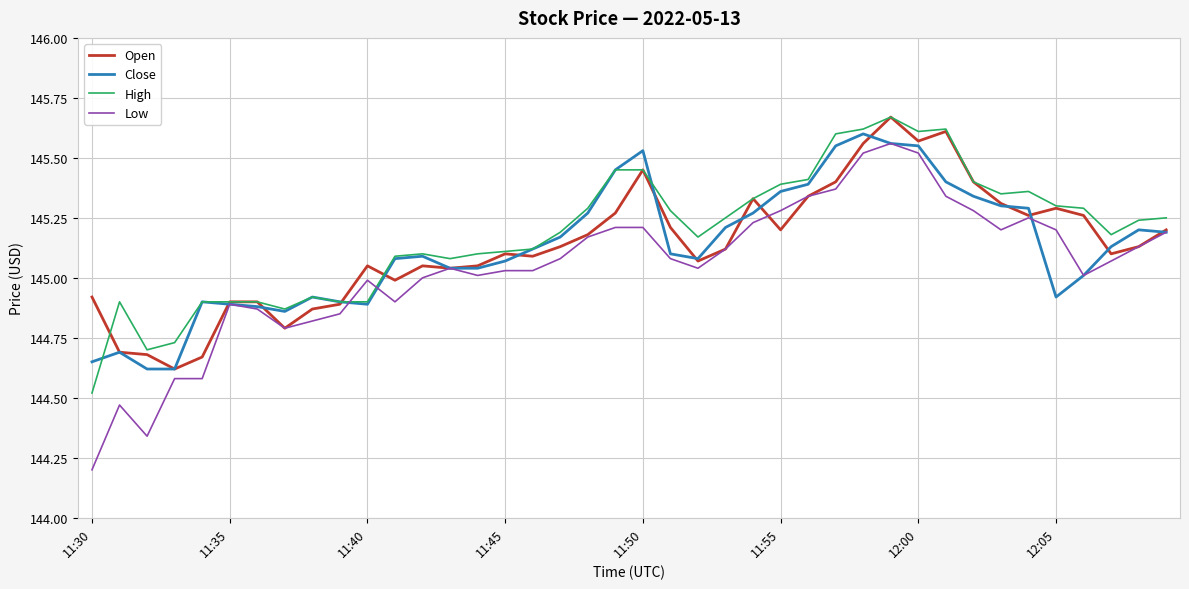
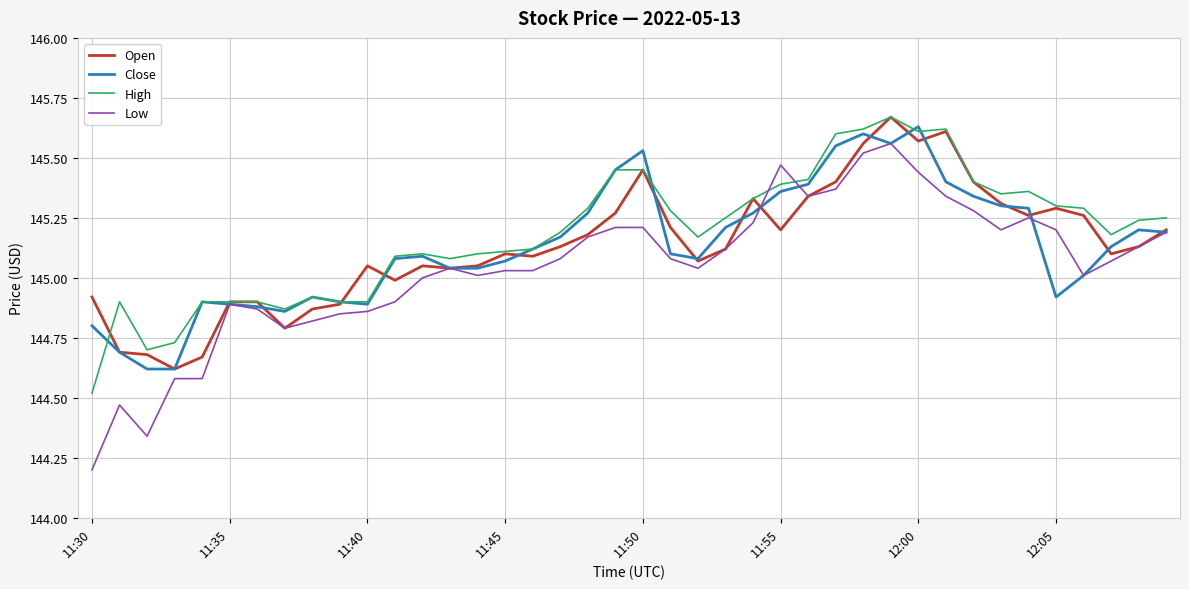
Close, 11:30: 144.65 -> 144.80
Low, 11:40: 144.99 -> 144.86
Low, 11:55: 145.28 -> 145.47
Close, 12:00: 145.55 -> 145.63
Low, 12:00: 145.52 -> 145.44
